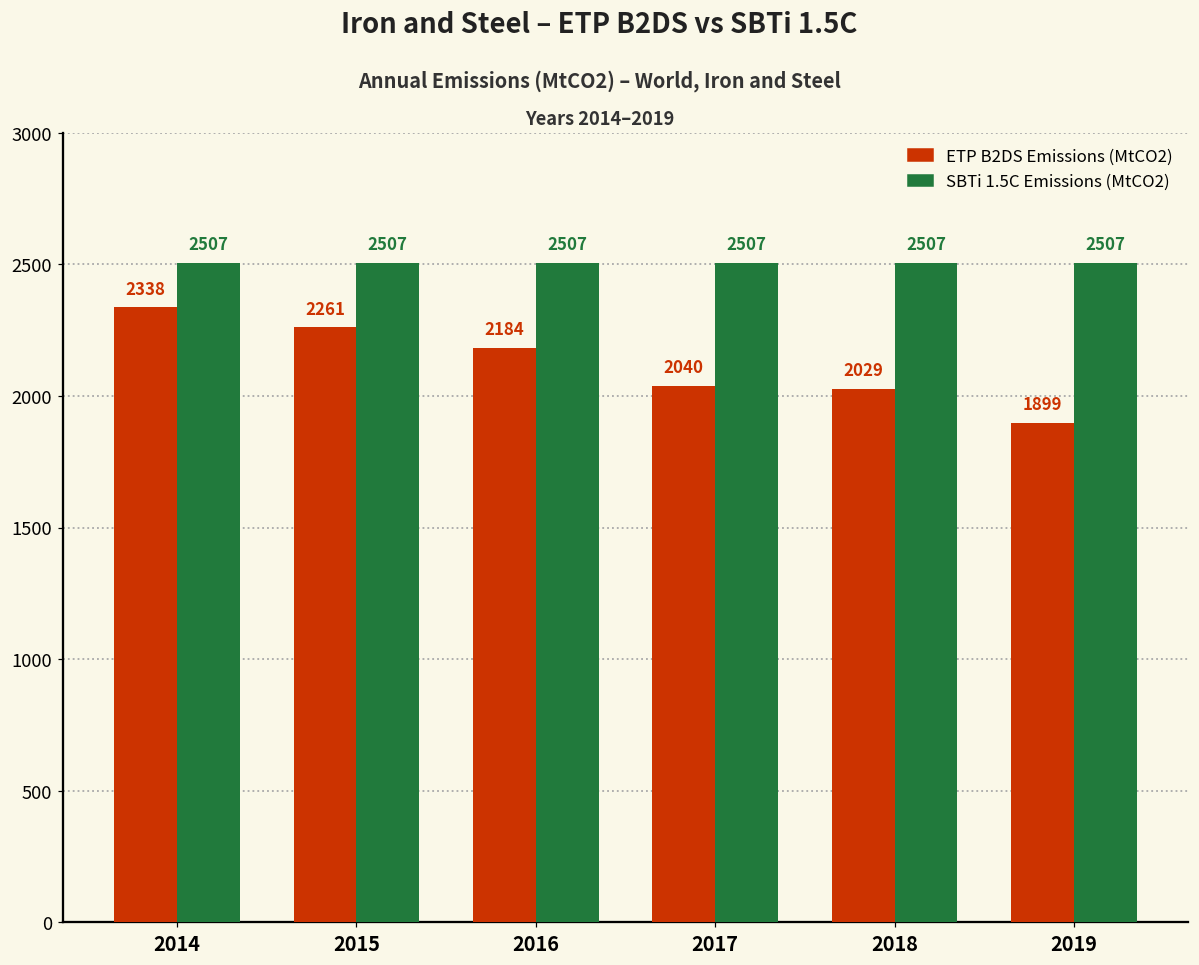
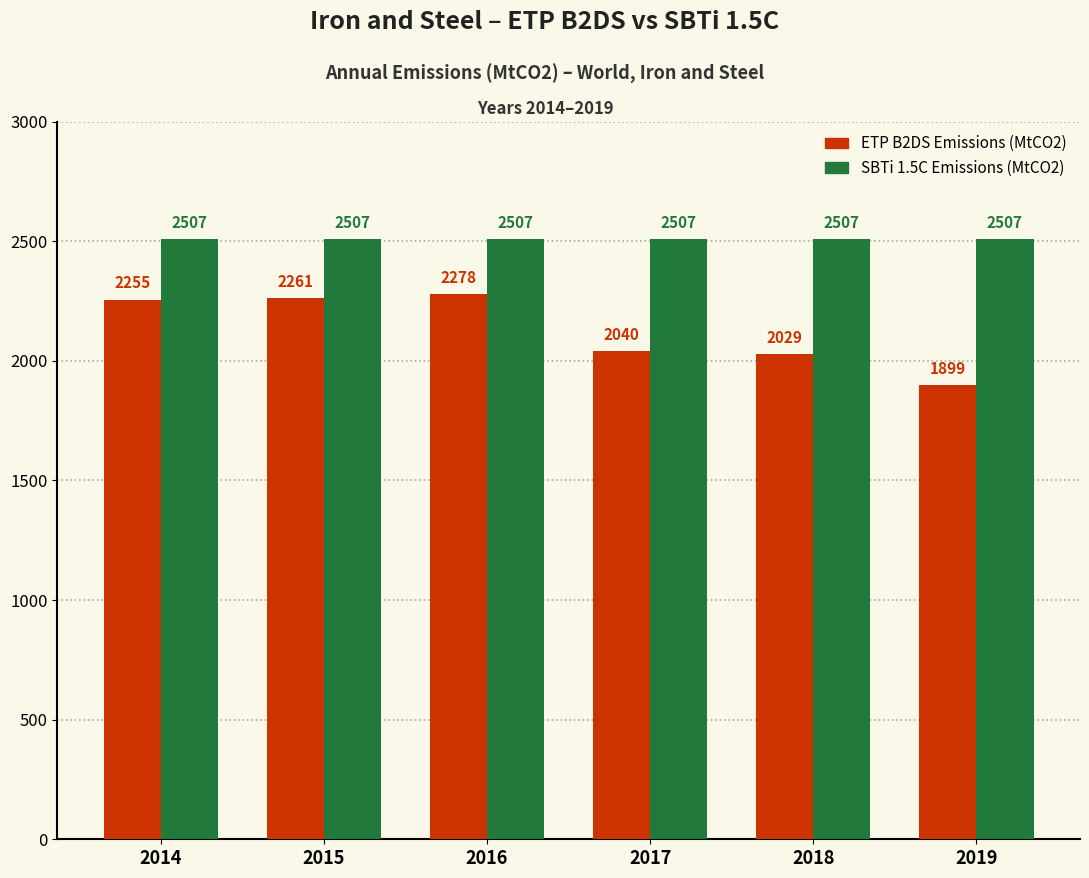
ETP B2DS Emissions (MtCO2), 2014: 2338 -> 2255
ETP B2DS Emissions (MtCO2), 2016: 2184 -> 2278
